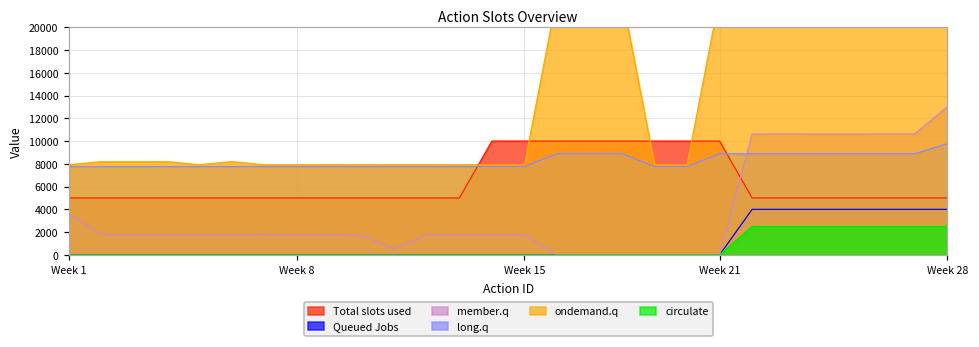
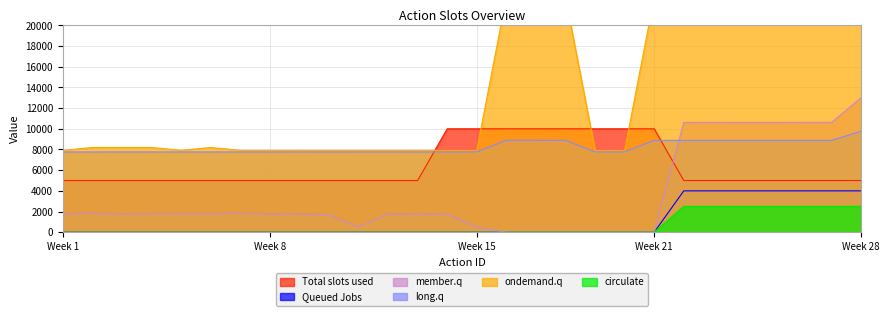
member.q, Week 1: 3500 -> 1800
member.q, Week 15: 1700 -> 500
